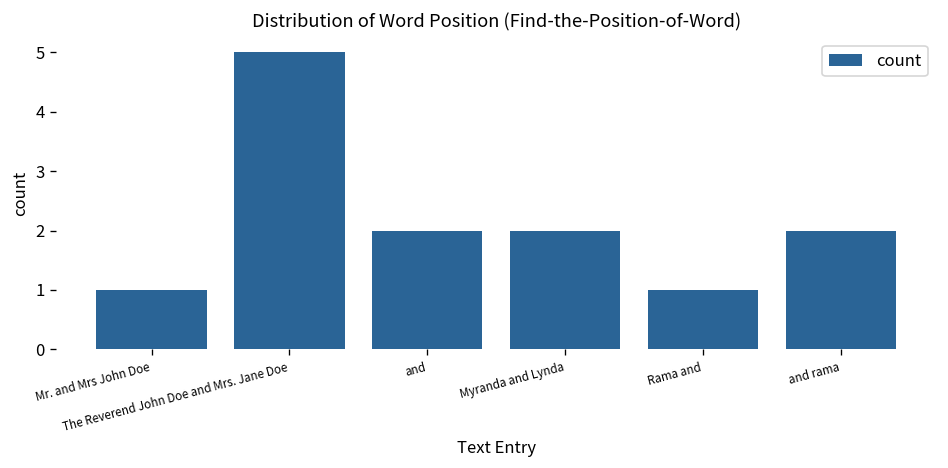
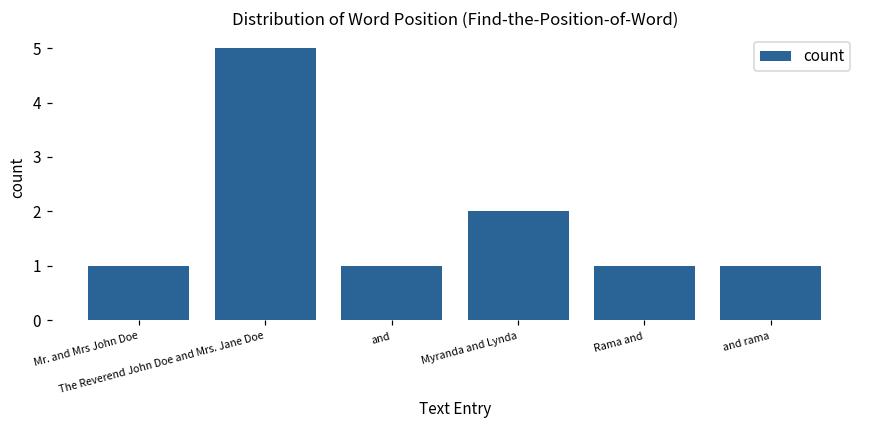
and: 2 -> 1
and rama: 2 -> 1
